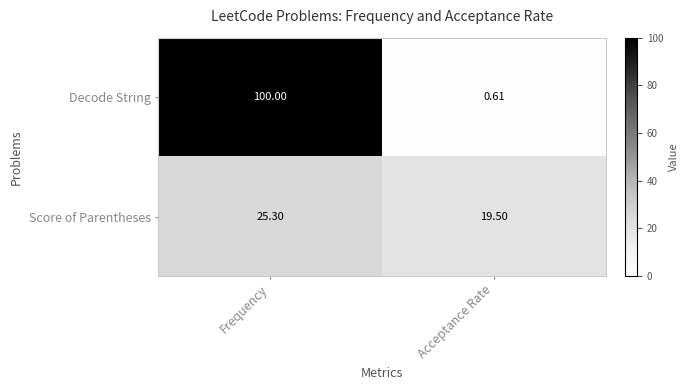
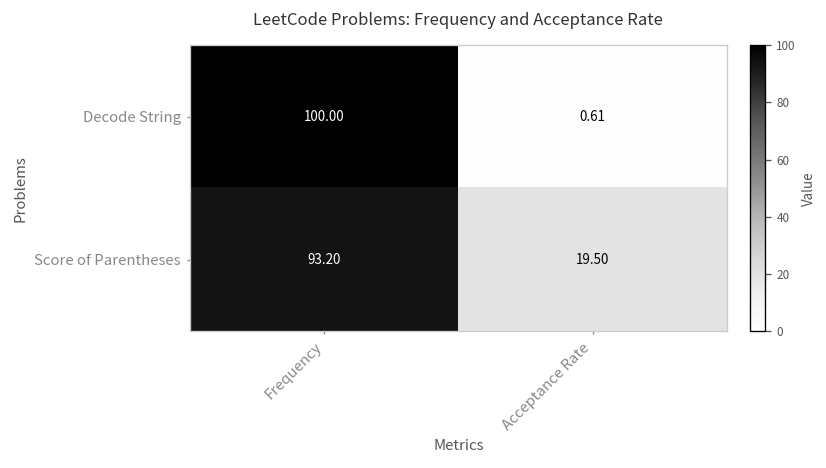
Score of Parentheses, Frequency: 25.30 -> 93.20
